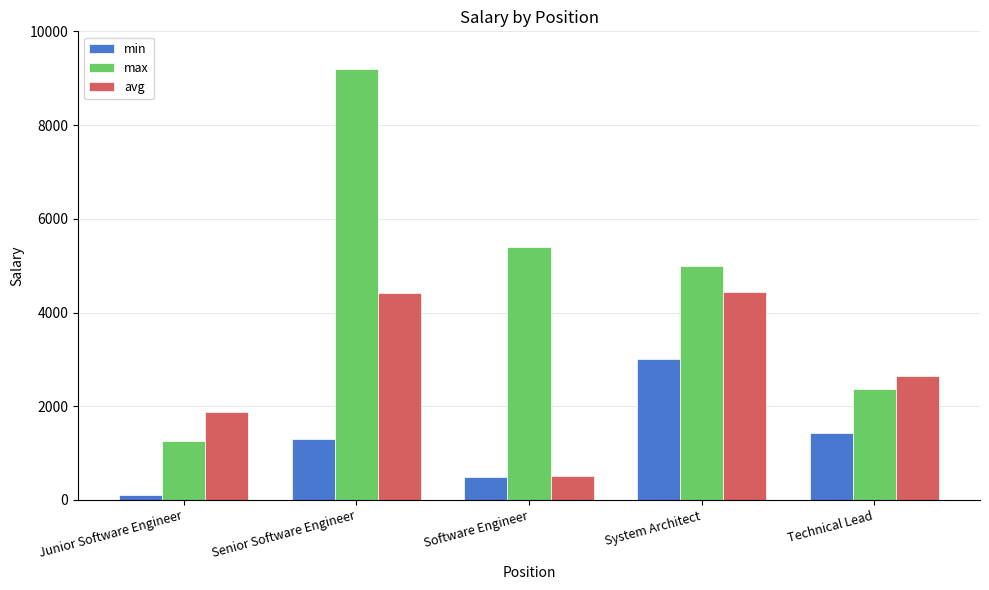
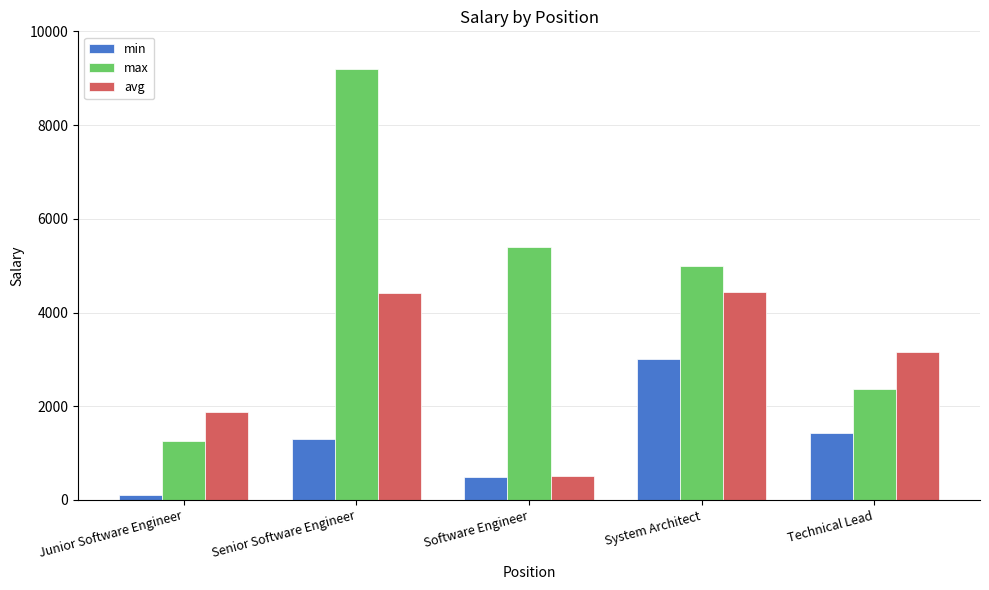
avg, Technical Lead: 2600 -> 3200
